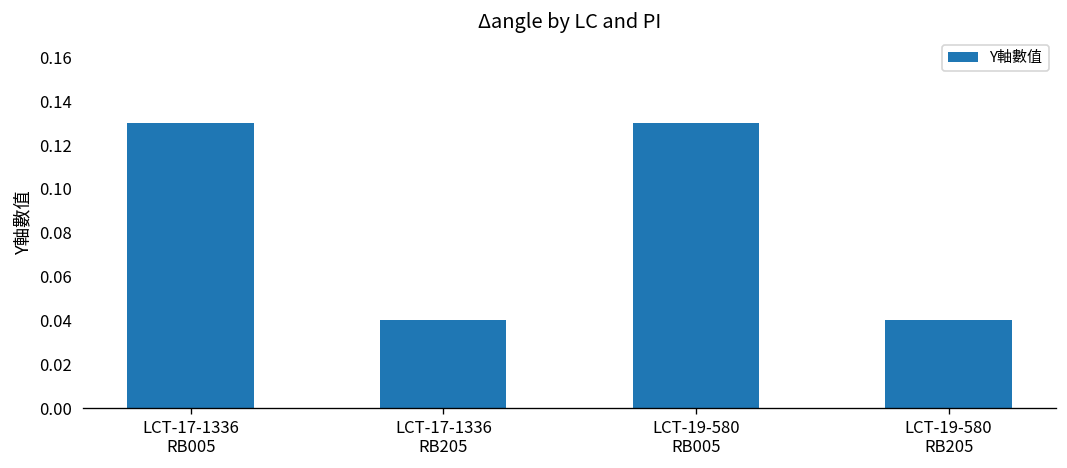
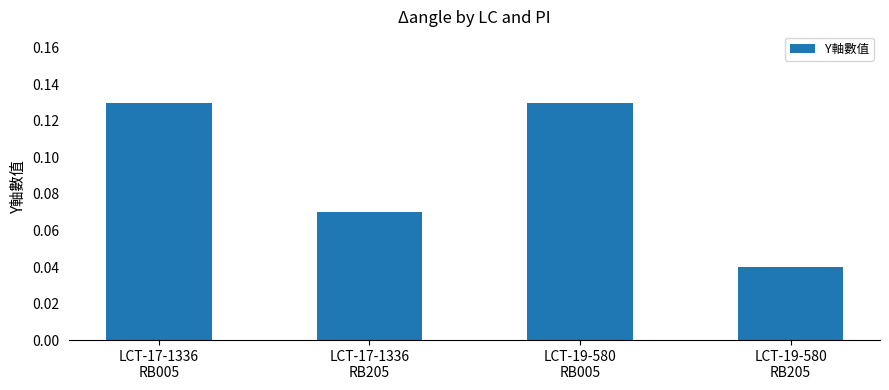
LCT-17-1336 RB205: 0.04 -> 0.07
